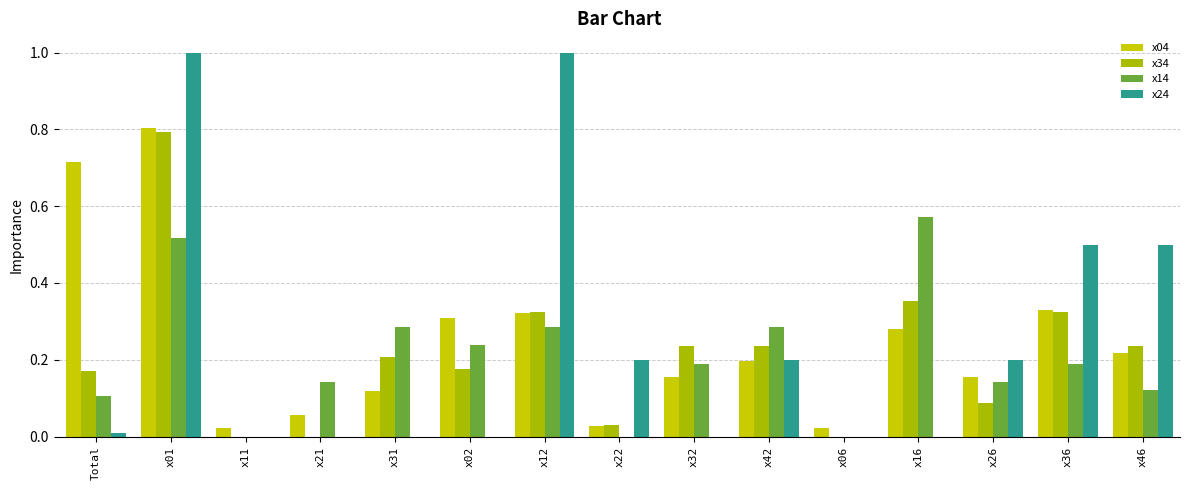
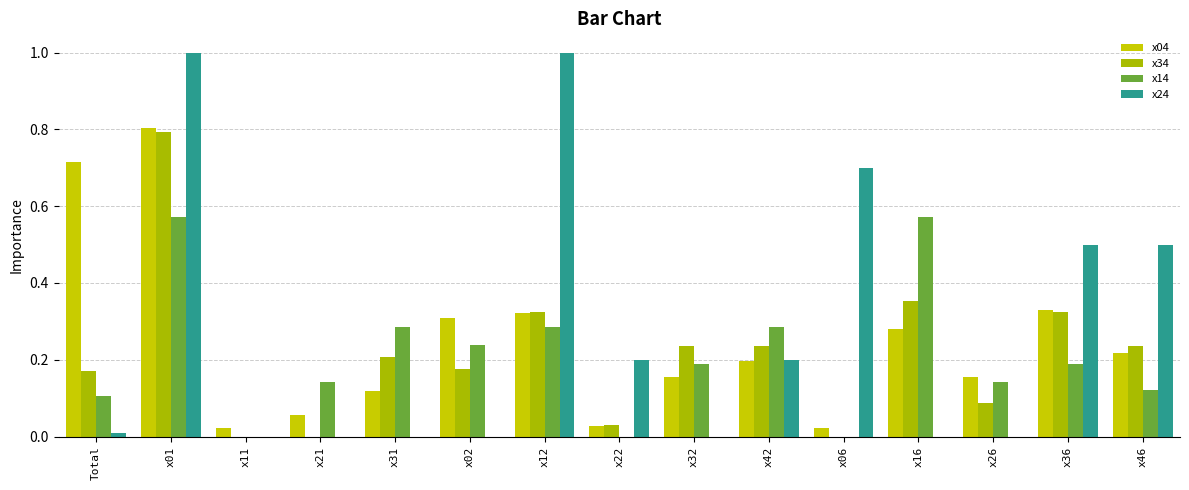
x14, x01: 0.52 -> 0.57
x24, x06: 0.0 -> 0.7
x24, x26: 0.2 -> 0.0
